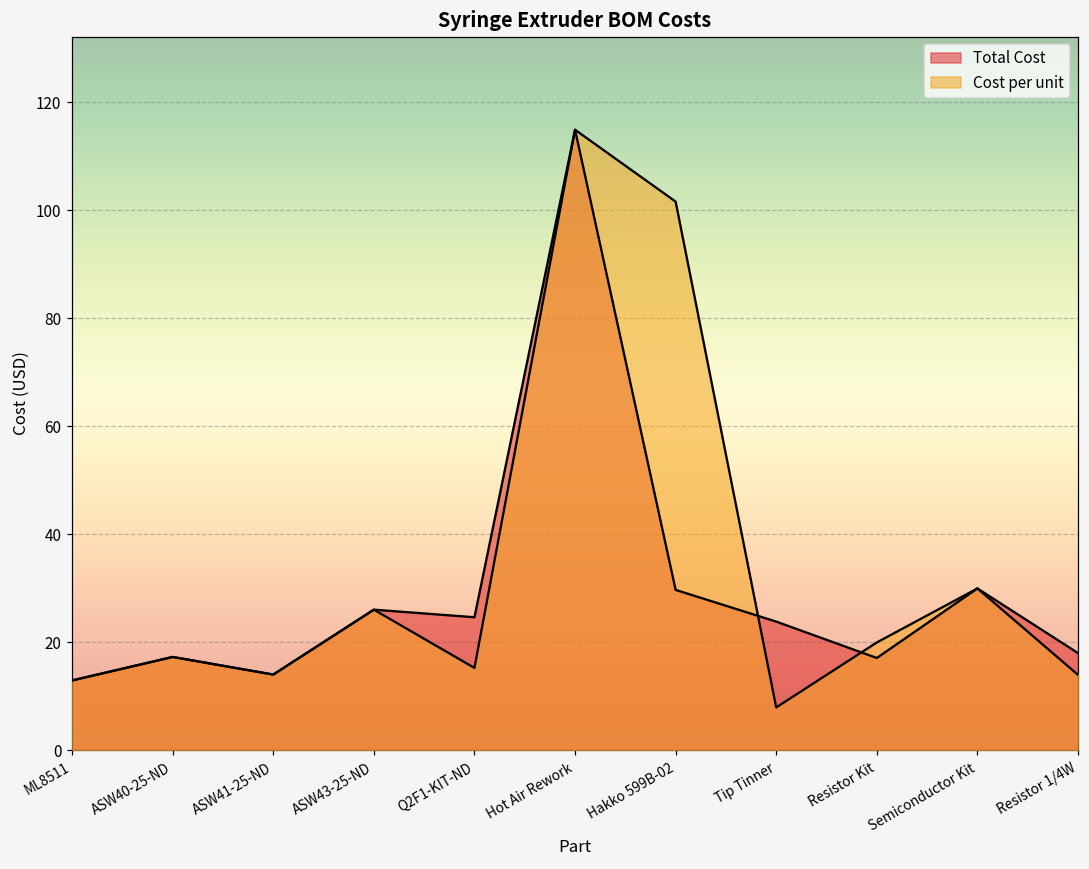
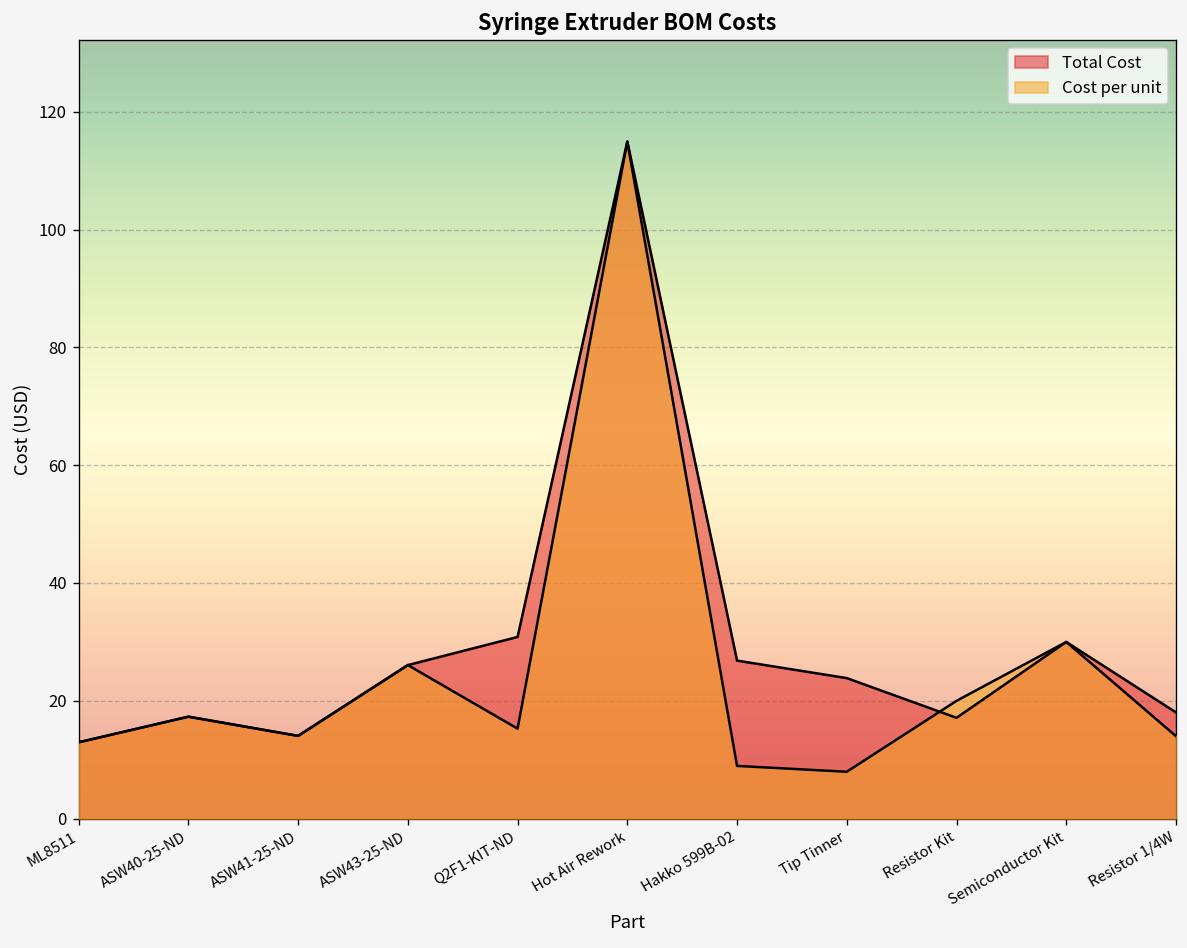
Total Cost, Q2F1-KIT-ND: 25 -> 31
Total Cost, Hakko 599B-02: 30 -> 27
Cost per unit, Hakko 599B-02: 102 -> 9
